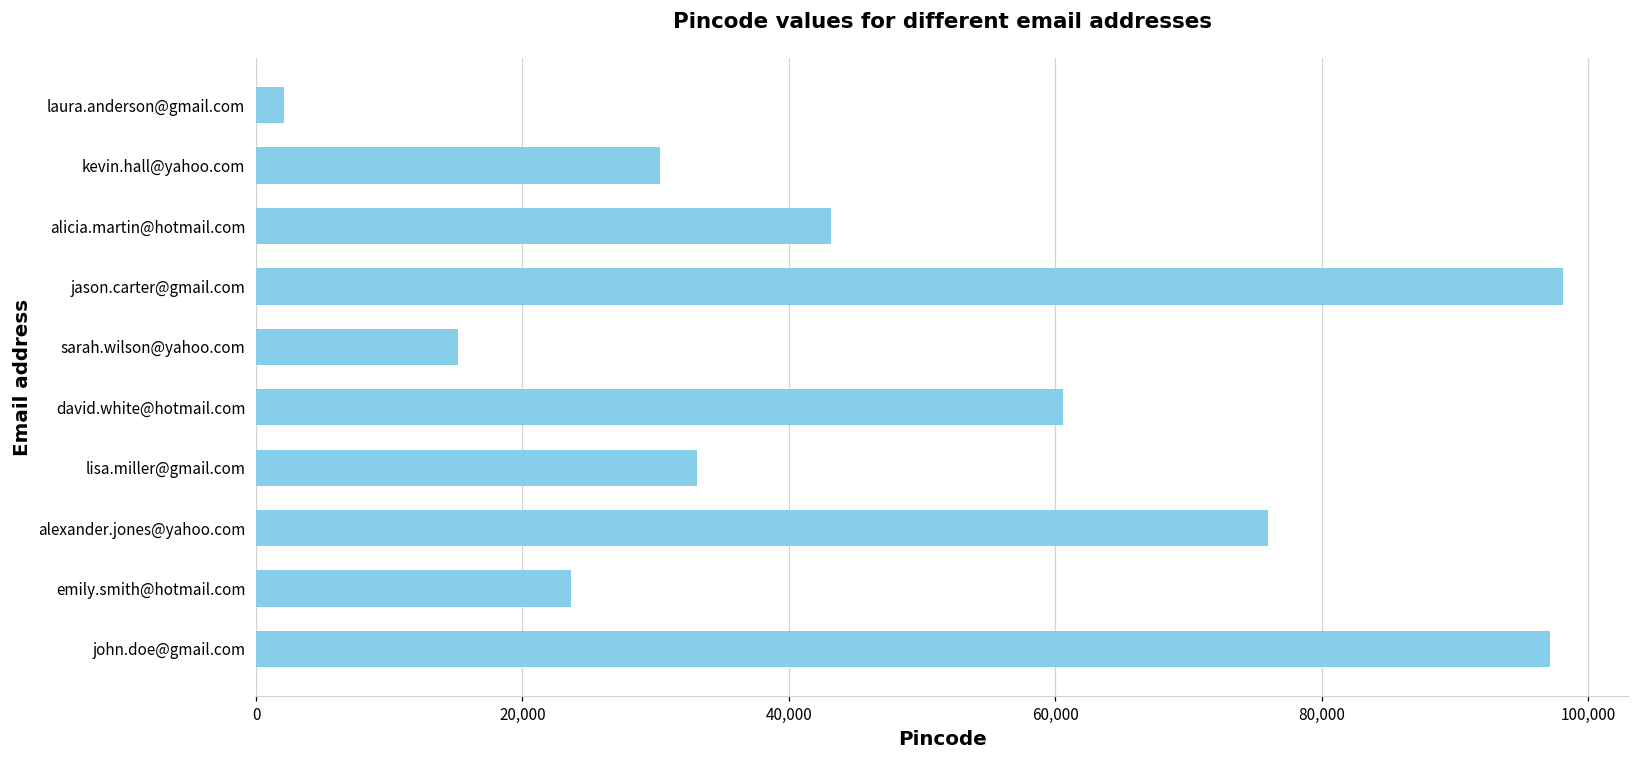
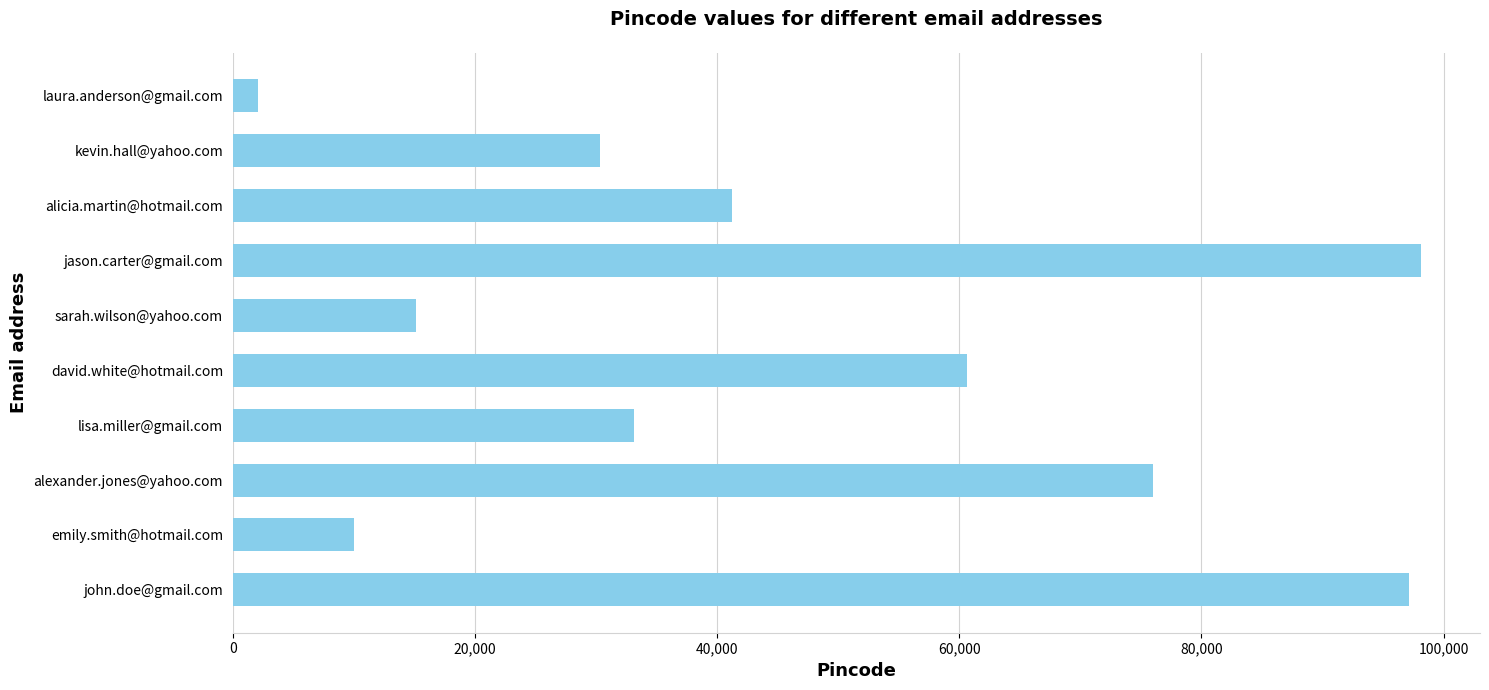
alicia.martin@hotmail.com: 43,200 -> 41,200
emily.smith@hotmail.com: 23,600 -> 10,000
